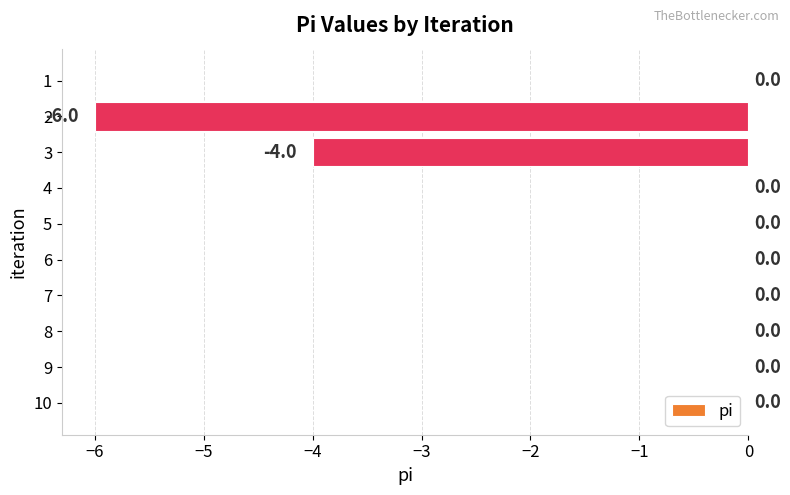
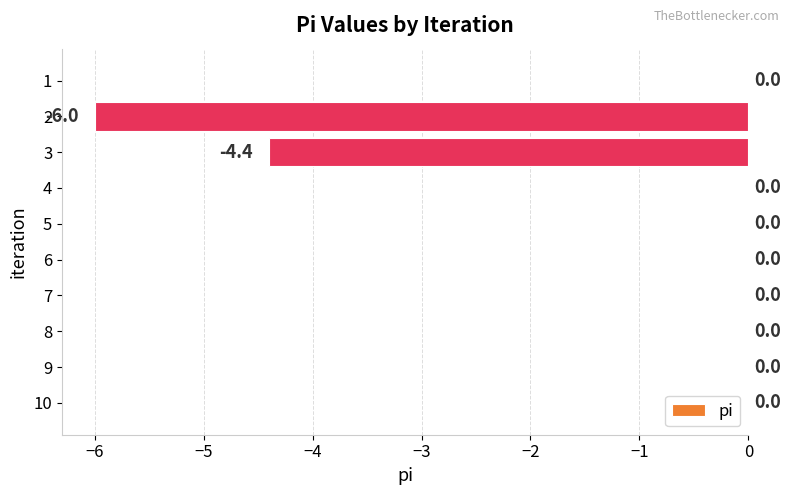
3: -4.0 -> -4.4
